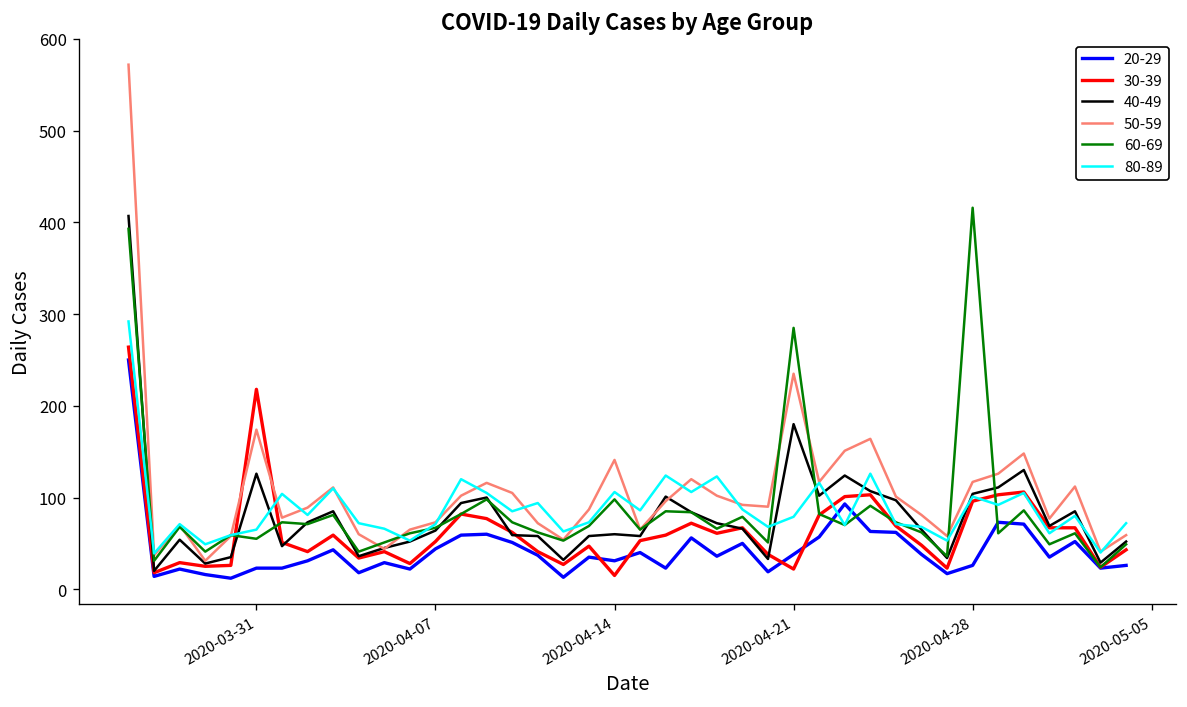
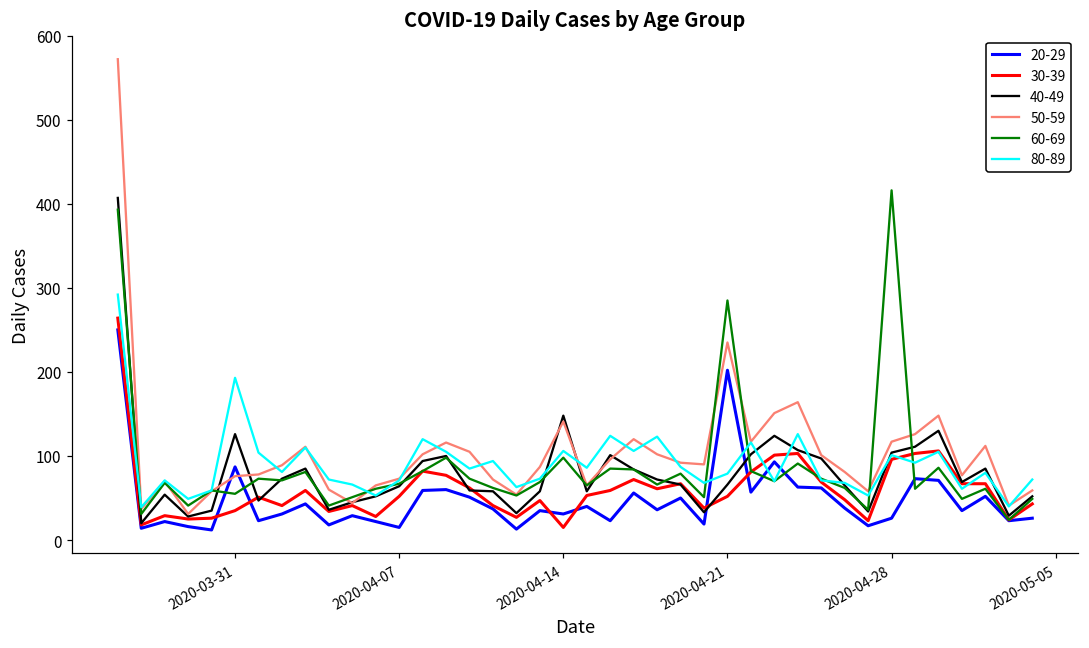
20-29, 2020-03-31: 20 -> 90
30-39, 2020-03-31: 220 -> 40
50-59, 2020-03-31: 170 -> 80
80-89, 2020-03-31: 70 -> 190
20-29, 2020-04-07: 40 -> 20
40-49, 2020-04-14: 60 -> 150
20-29, 2020-04-21: 40 -> 200
30-39, 2020-04-21: 20 -> 50
40-49, 2020-04-21: 180 -> 70
